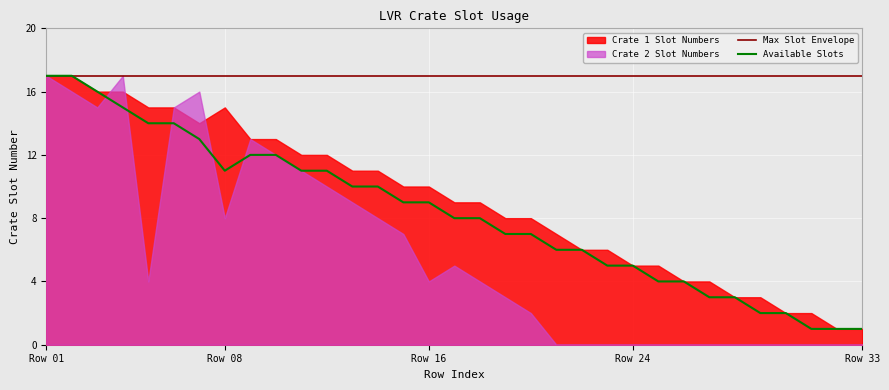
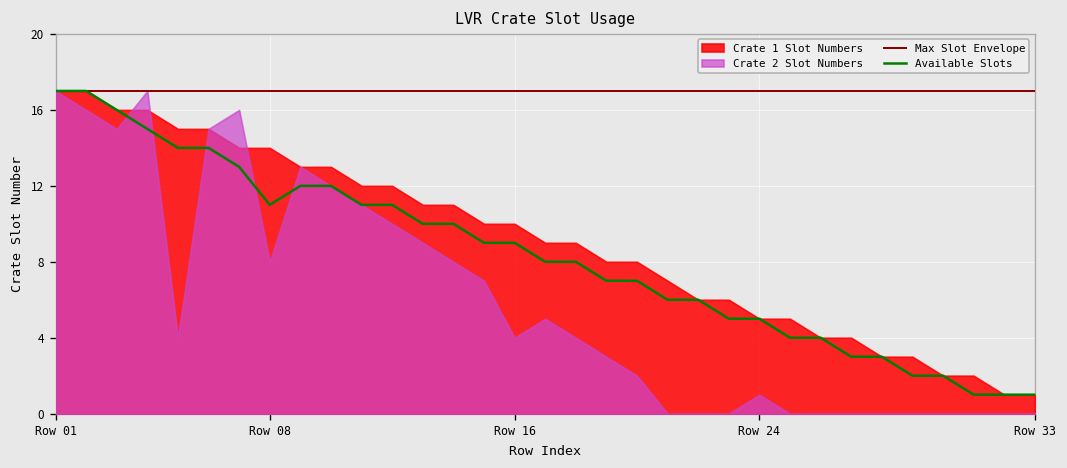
Crate 1 Slot Numbers, Row 08: 15 -> 14
Crate 2 Slot Numbers, Row 24: 0 -> 1
